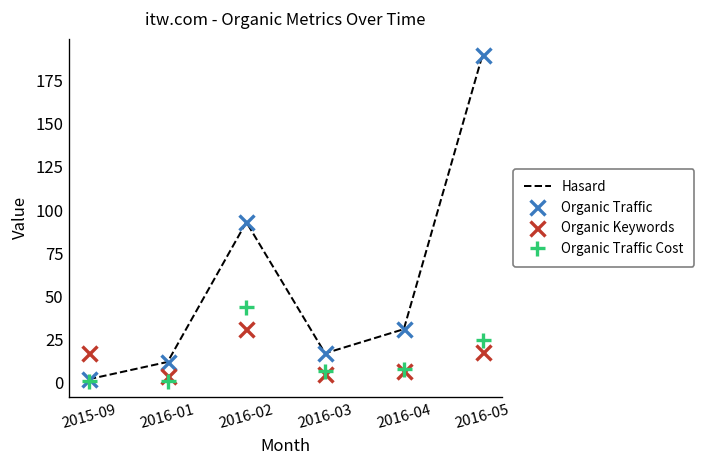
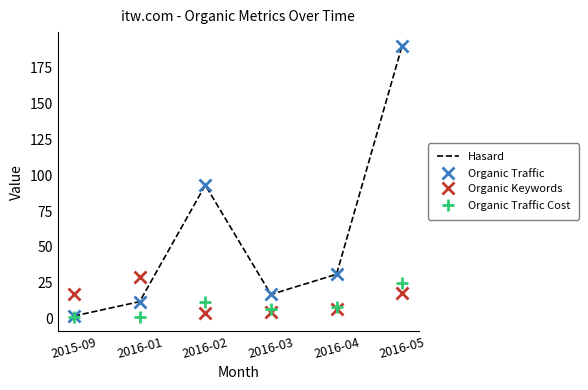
Organic Keywords, 2016-01: 4 -> 29
Organic Keywords, 2016-02: 31 -> 4
Organic Traffic Cost, 2016-02: 44 -> 12
